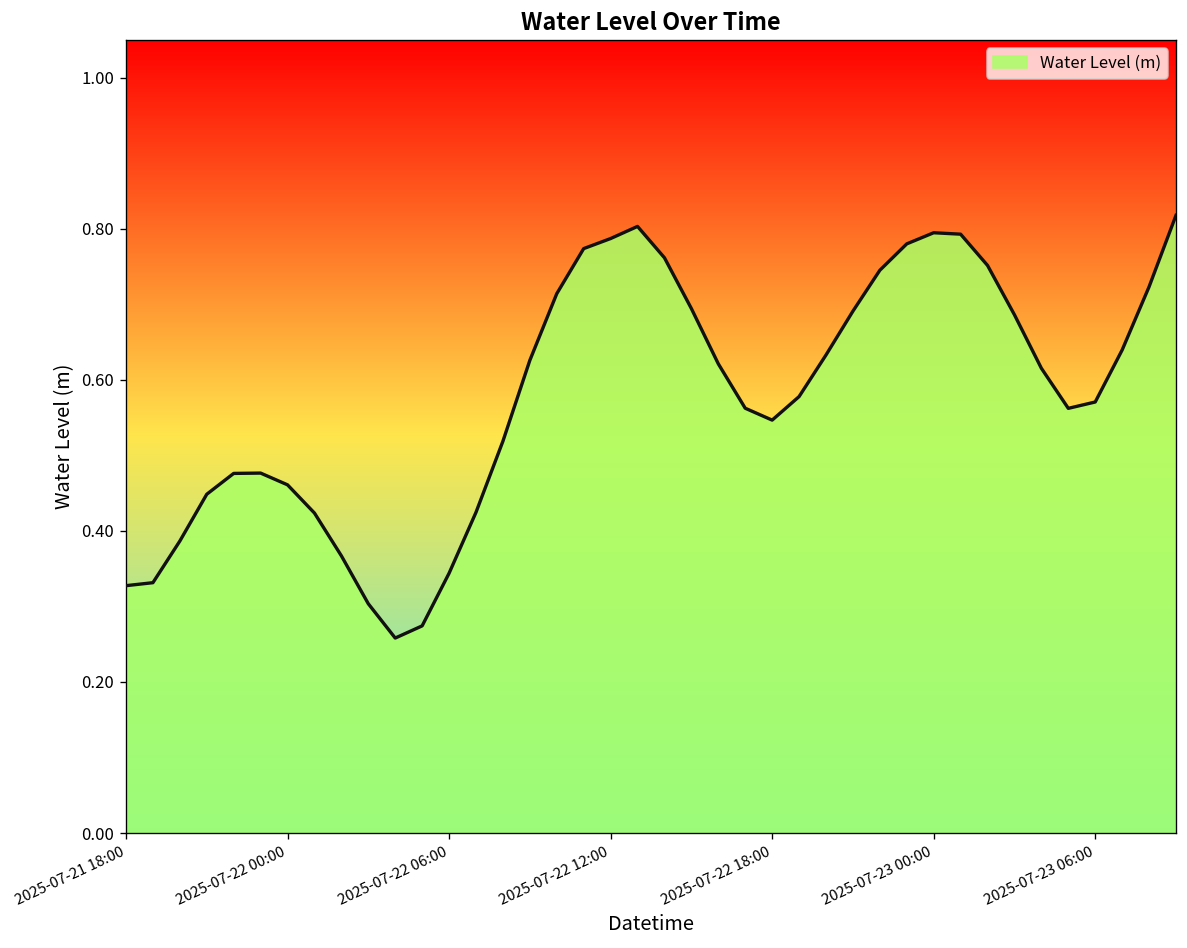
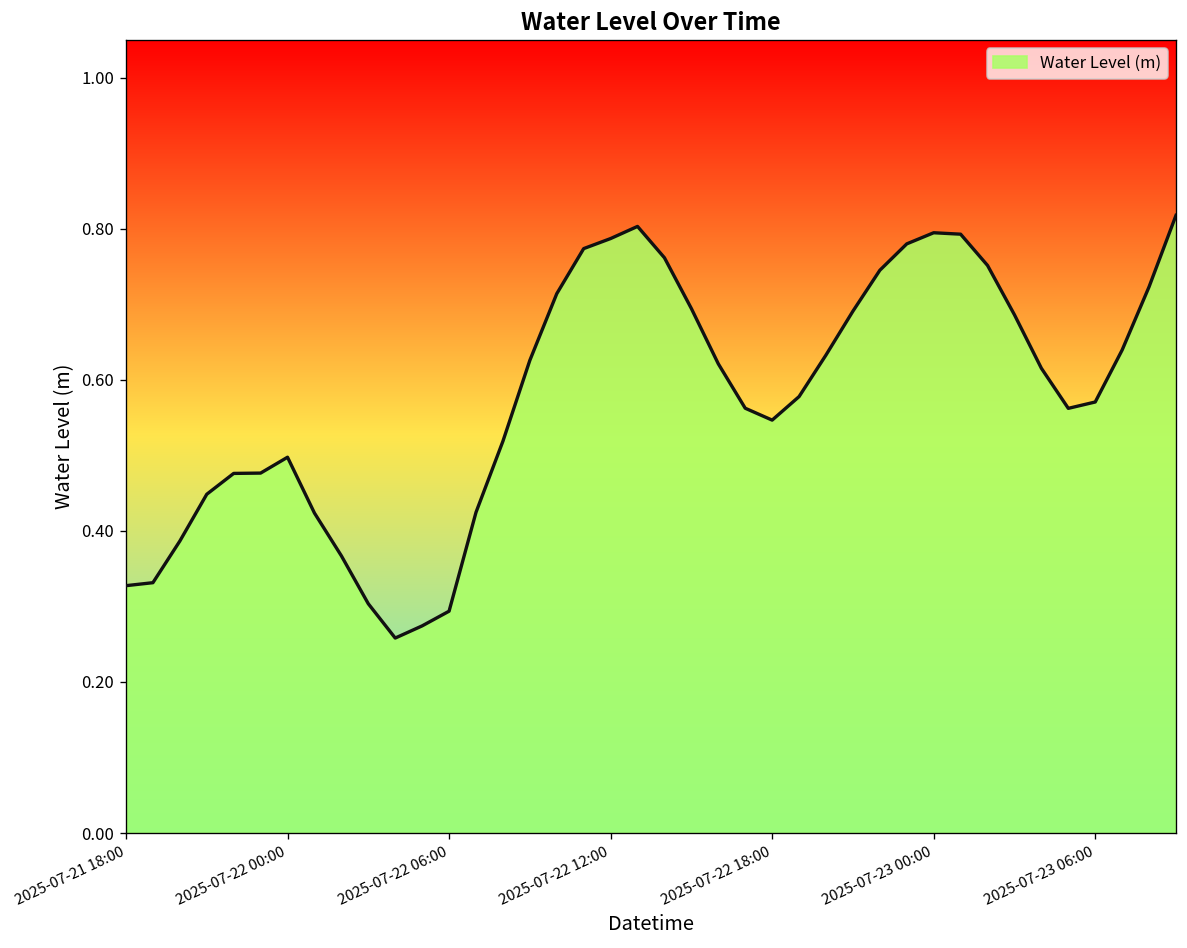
2025-07-22 00:00: 0.46 -> 0.50
2025-07-22 06:00: 0.34 -> 0.29
